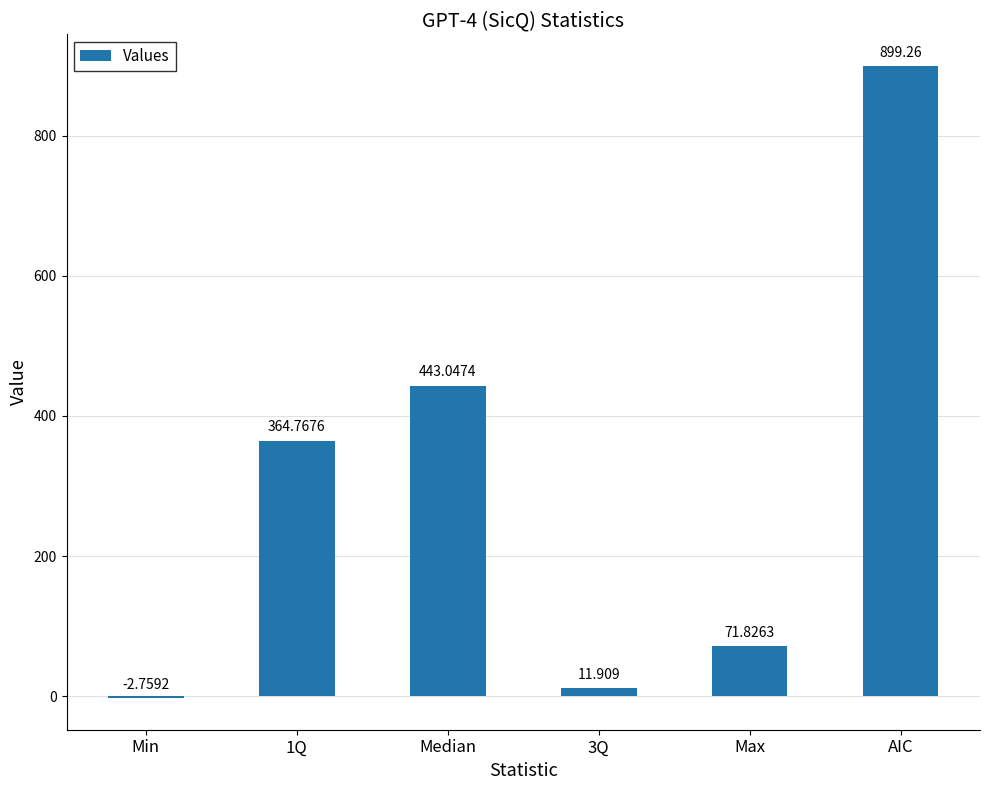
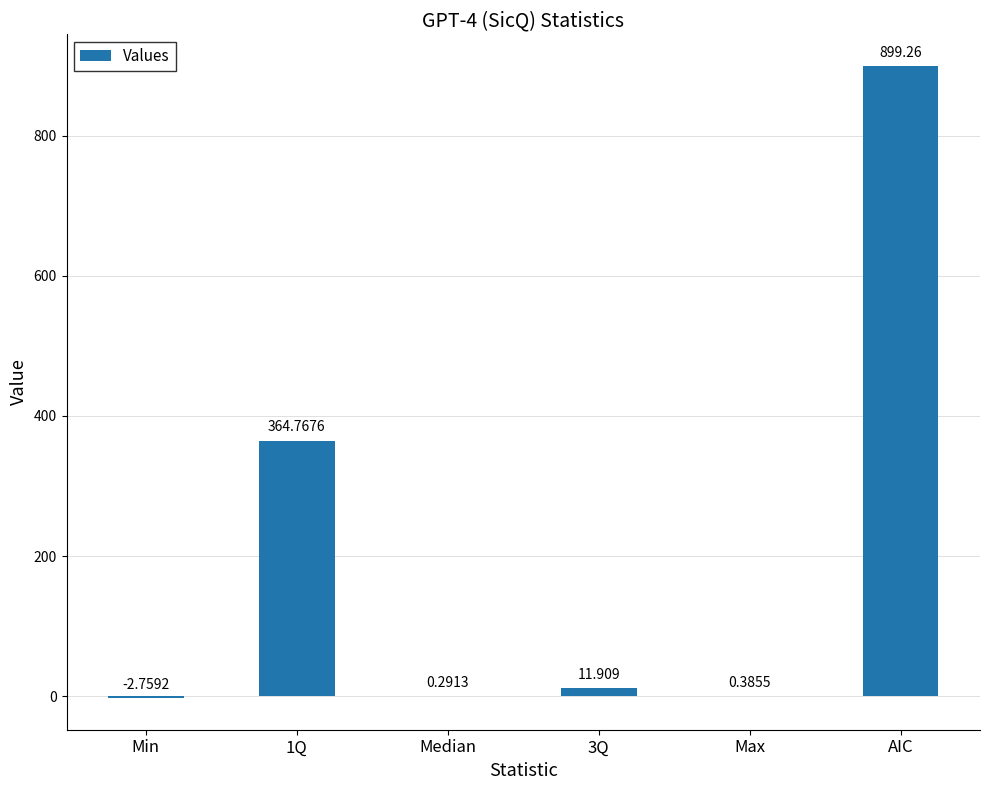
Median: 443.0474 -> 0.2913
Max: 71.8263 -> 0.3855
